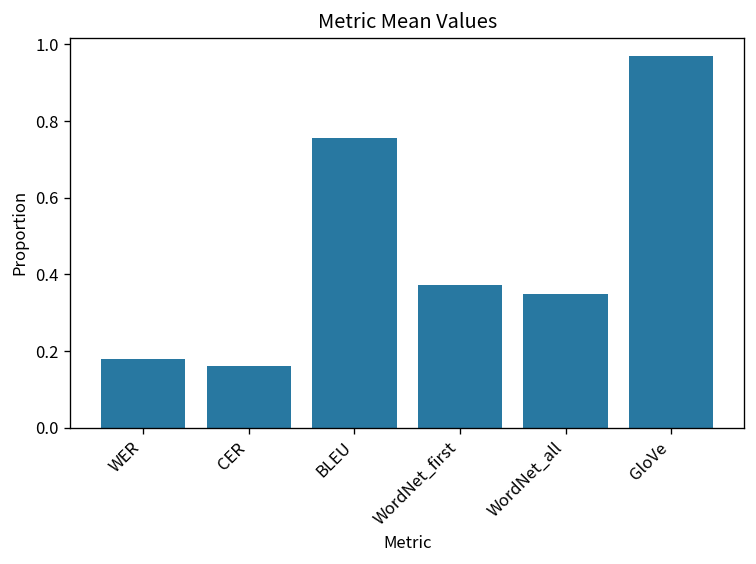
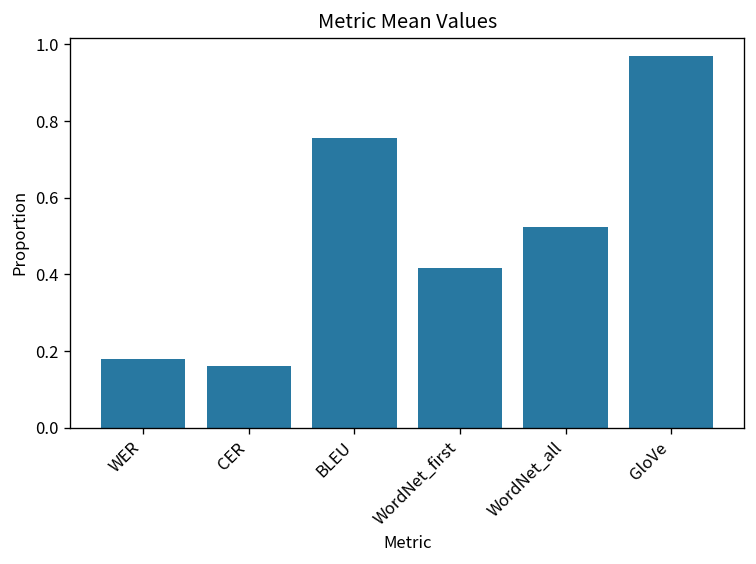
WordNet_first: 0.37 -> 0.42
WordNet_all: 0.35 -> 0.52
